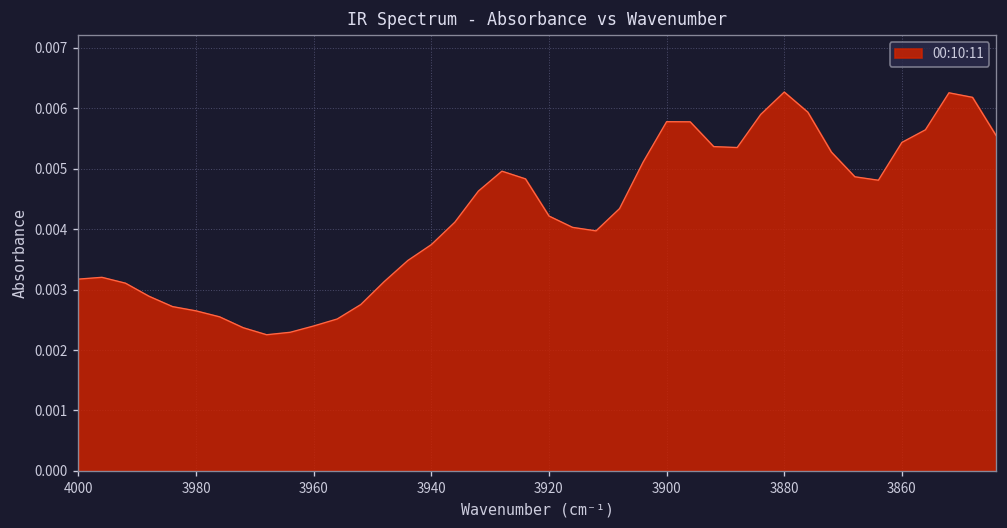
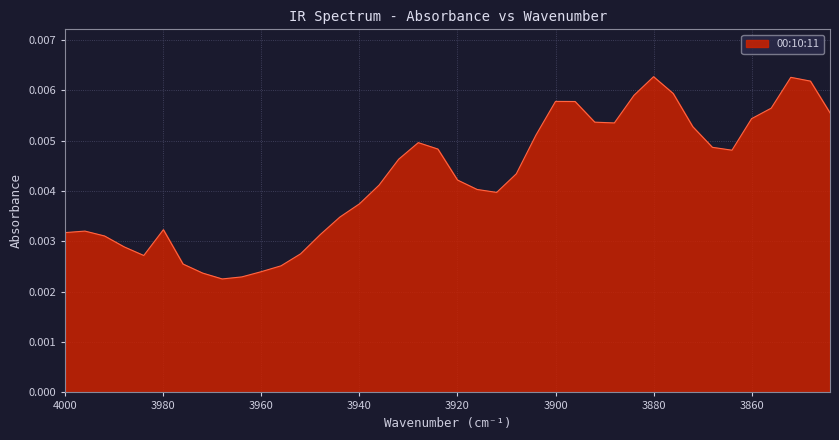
3980: 0.0026 -> 0.0032
